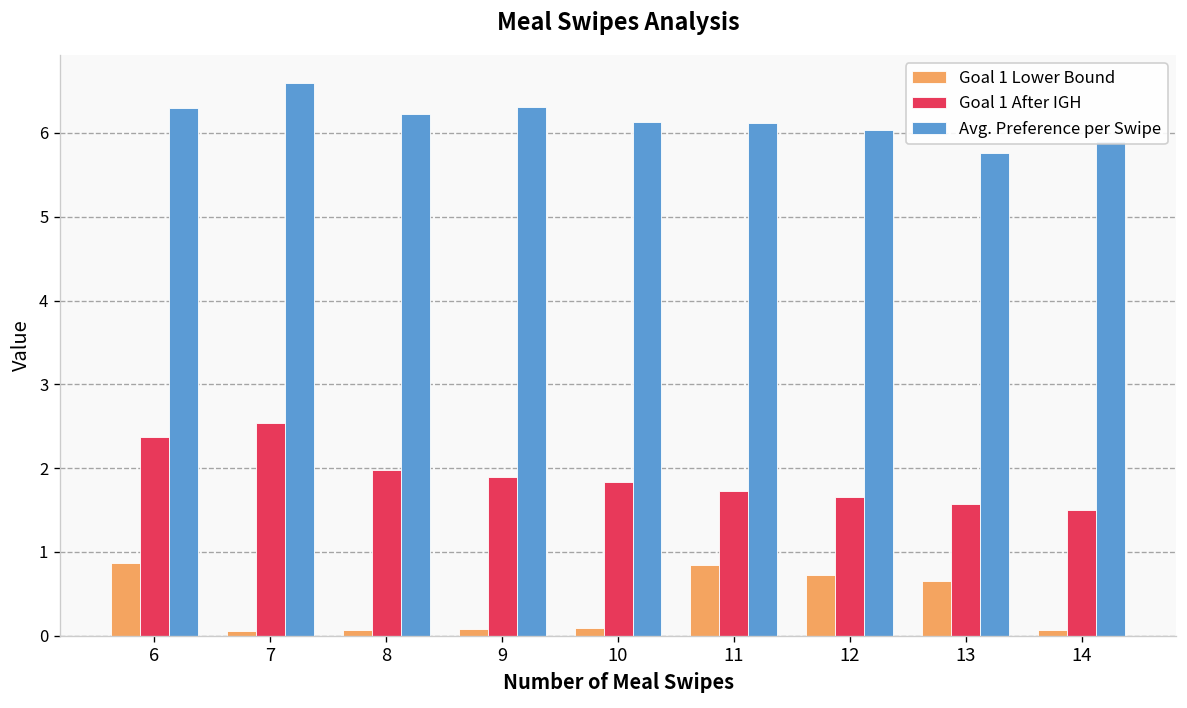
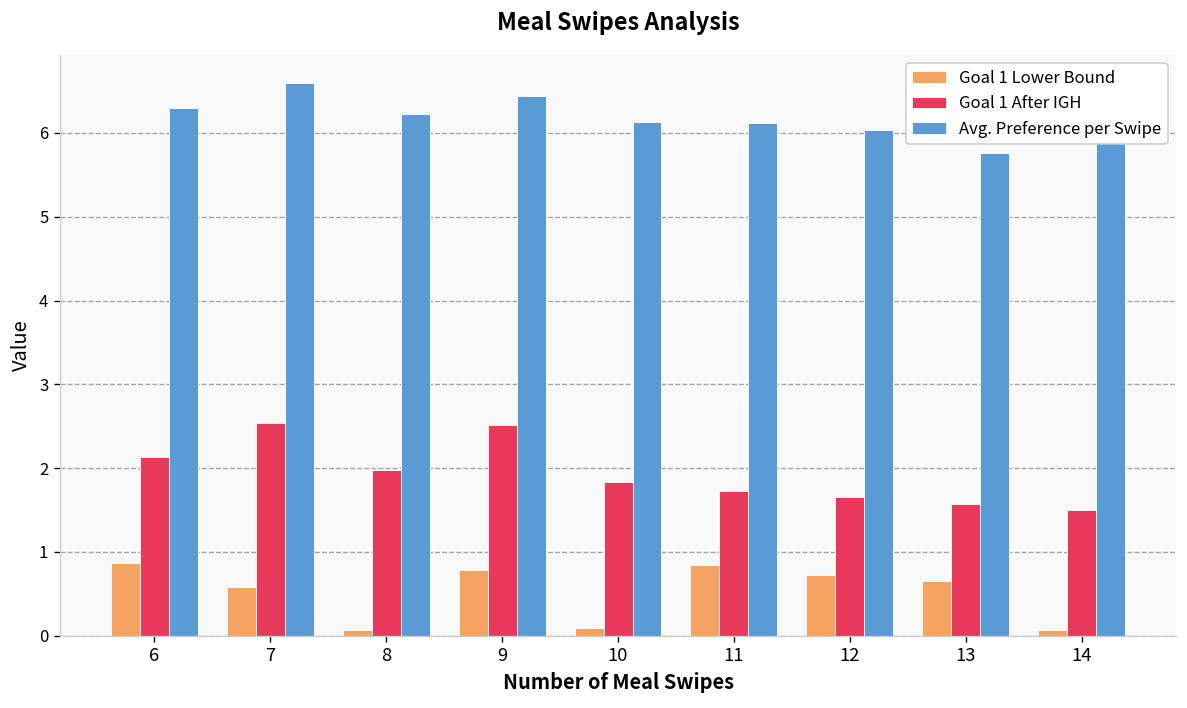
Goal 1 After IGH, 6: 2.4 -> 2.1
Goal 1 Lower Bound, 7: 0.1 -> 0.6
Goal 1 Lower Bound, 9: 0.1 -> 0.8
Goal 1 After IGH, 9: 1.9 -> 2.5
Avg. Preference per Swipe, 9: 6.3 -> 6.4
